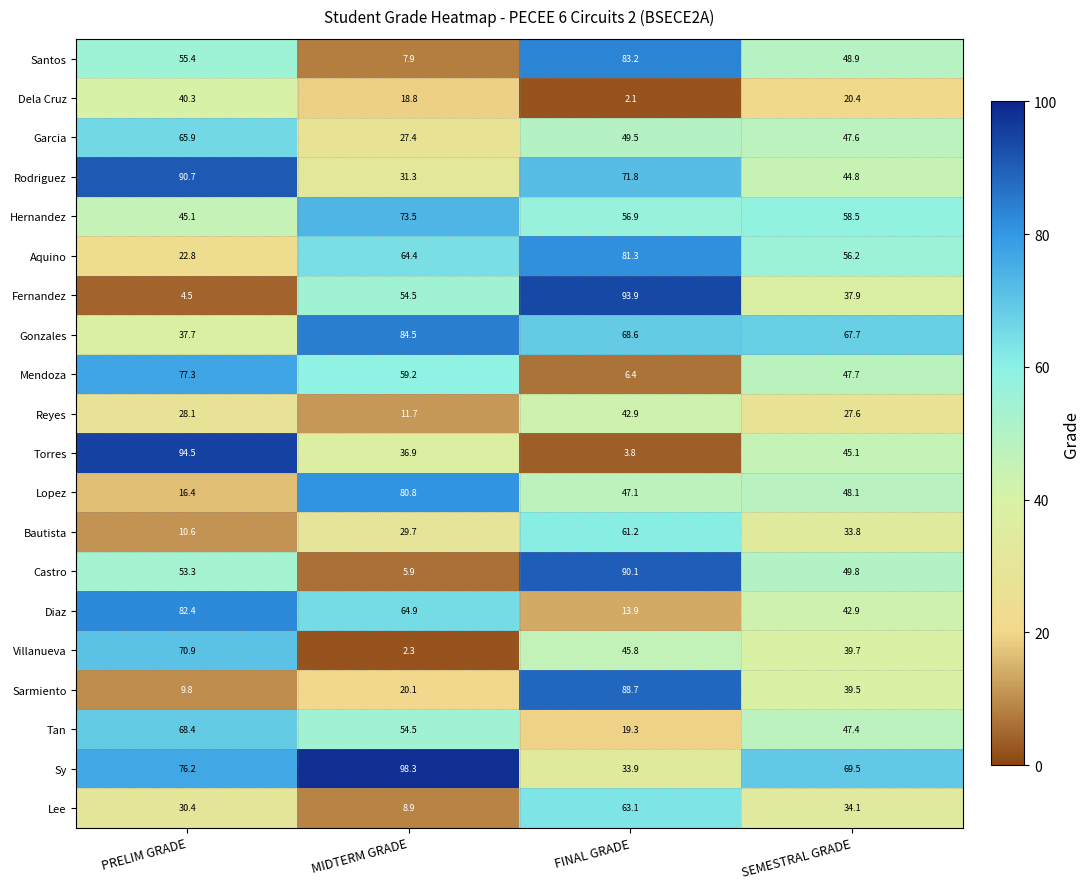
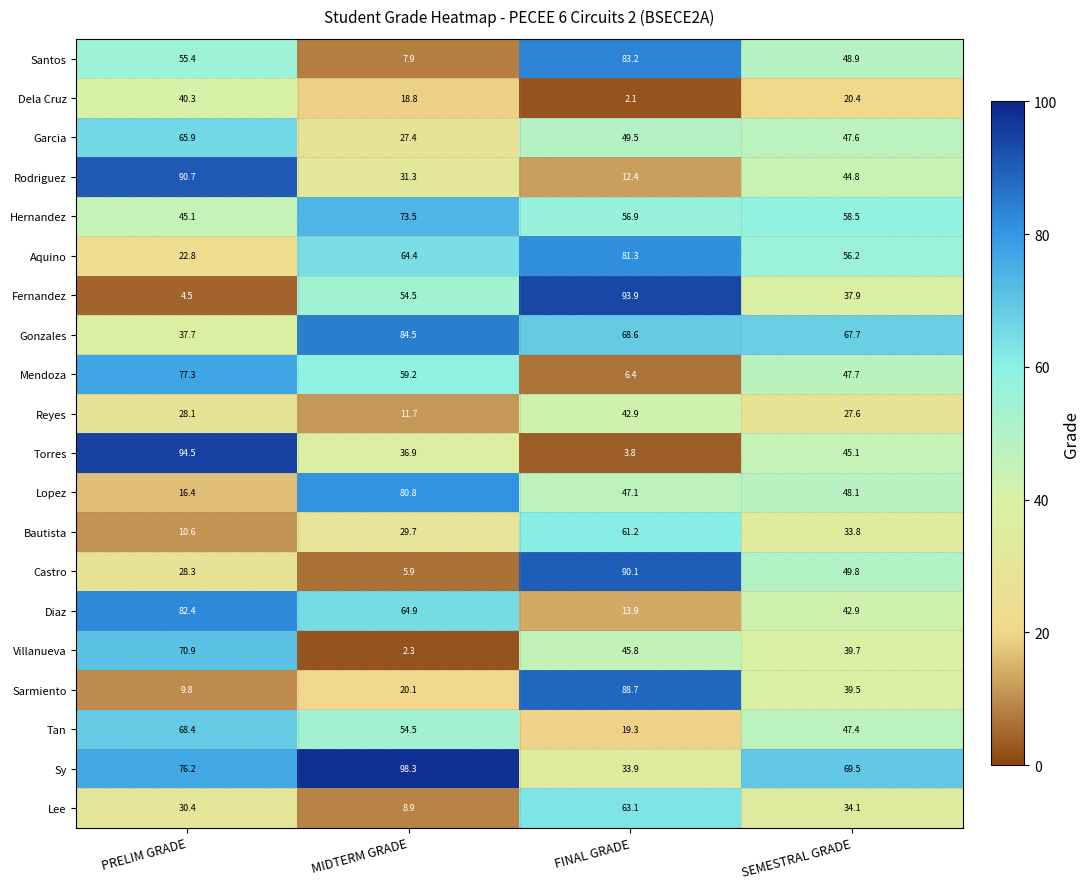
Rodriguez, FINAL GRADE: 71.8 -> 12.4
Castro, PRELIM GRADE: 53.3 -> 28.3
